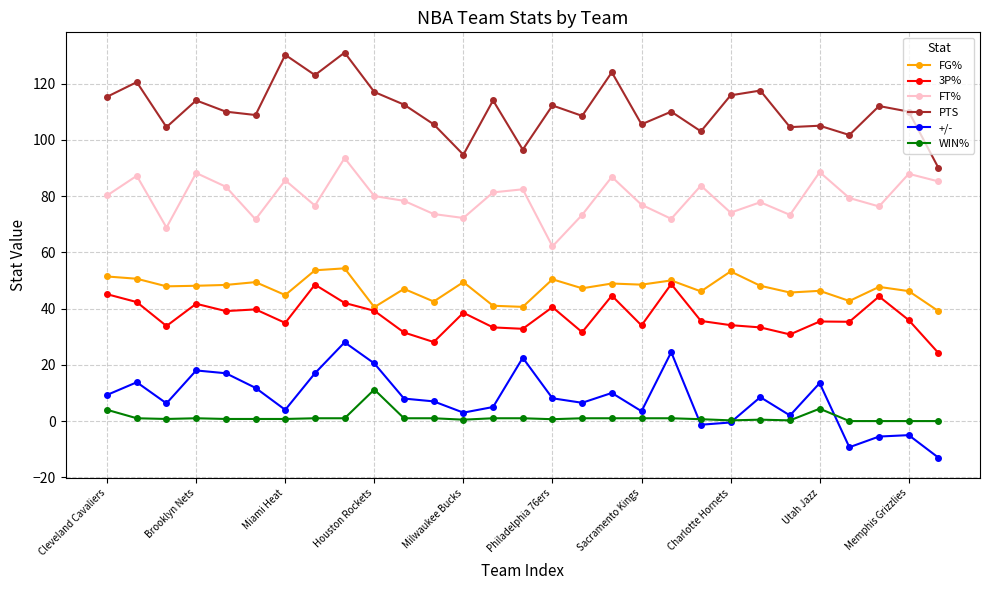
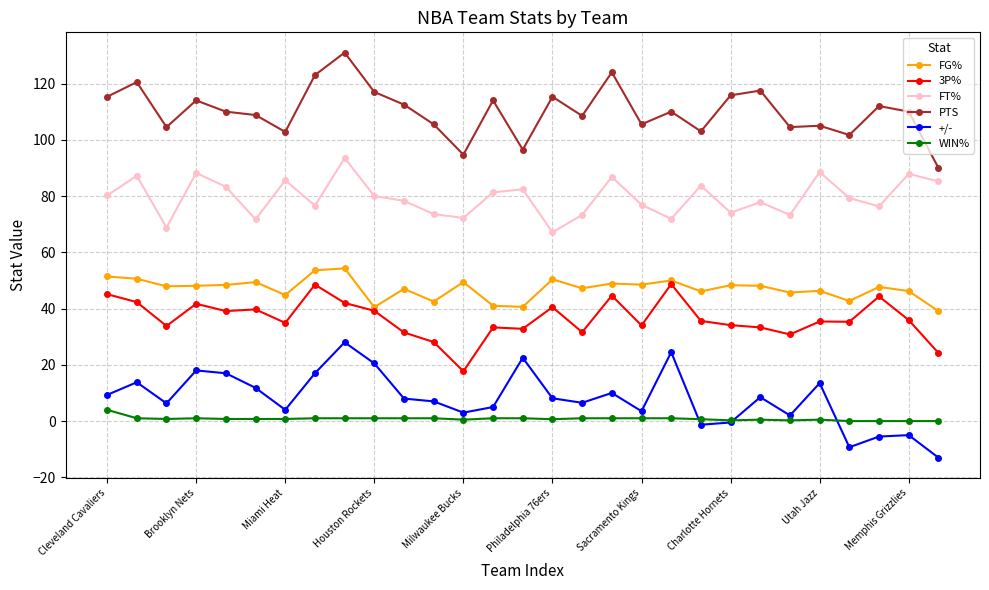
PTS, Miami Heat: 130 -> 103
WIN%, Houston Rockets: 11 -> 1
3P%, Milwaukee Bucks: 39 -> 18
FT%, Philadelphia 76ers: 62 -> 67
PTS, Philadelphia 76ers: 112 -> 115
FG%, Charlotte Hornets: 53 -> 48
WIN%, Utah Jazz: 4 -> 1
